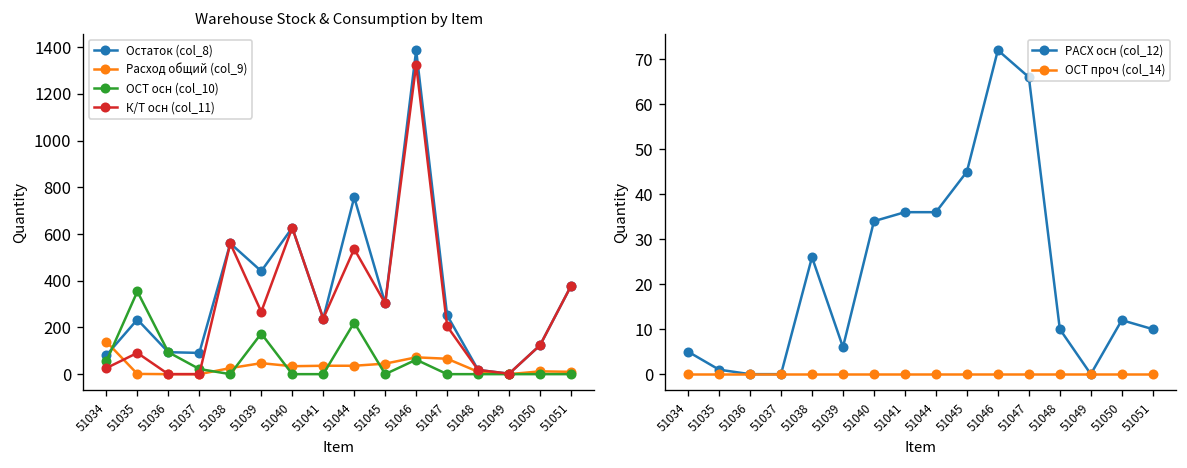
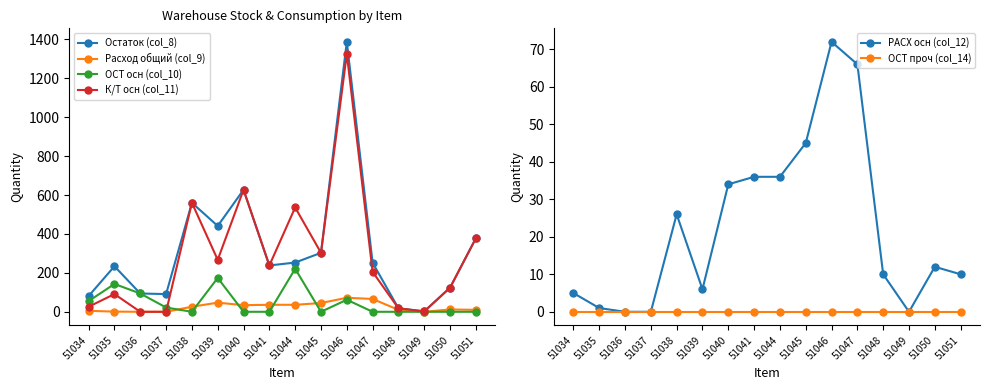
Warehouse Stock & Consumption by Item, Расход общий (col_9), 51034: 140 -> 10
Warehouse Stock & Consumption by Item, ОСТ осн (col_10), 51035: 350 -> 140
Warehouse Stock & Consumption by Item, Остаток (col_8), 51044: 760 -> 250
